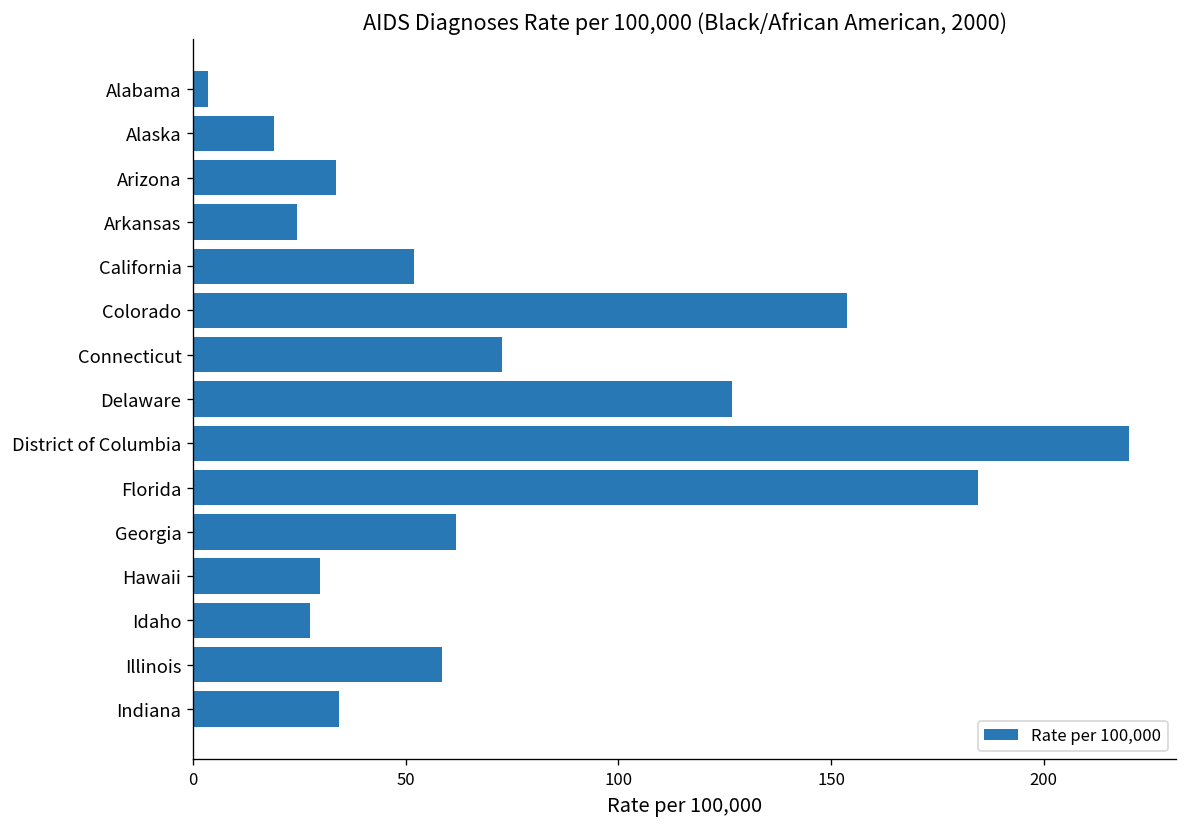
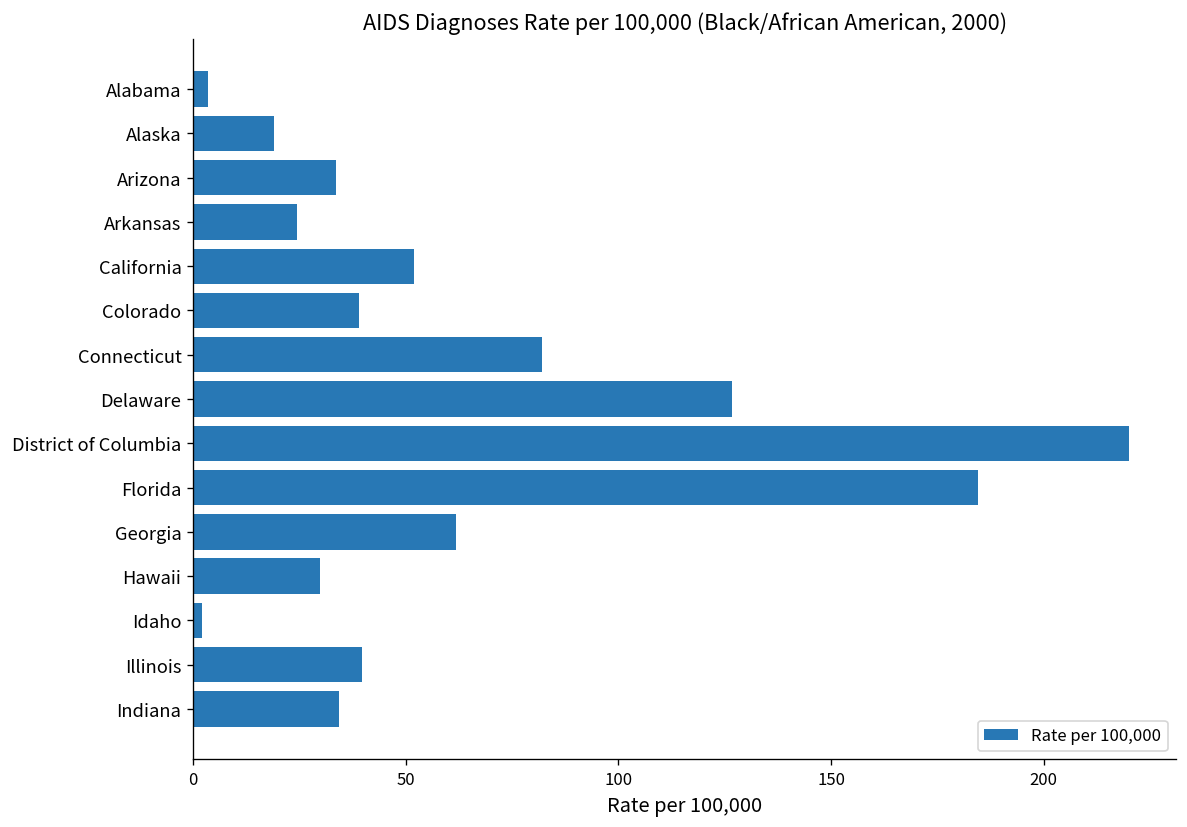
Colorado: 154 -> 39
Connecticut: 73 -> 82
Idaho: 27 -> 2
Illinois: 59 -> 40
